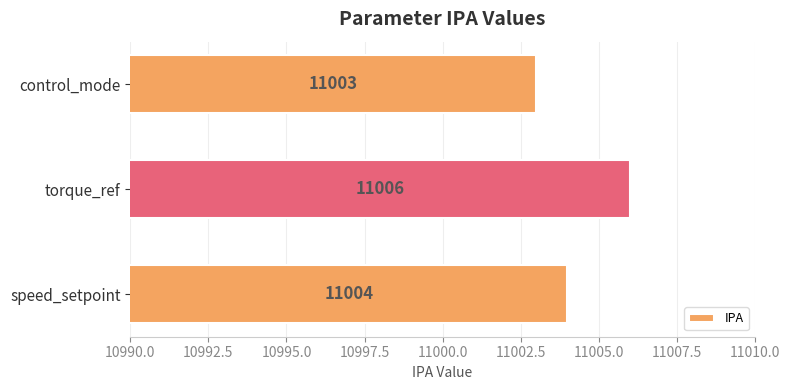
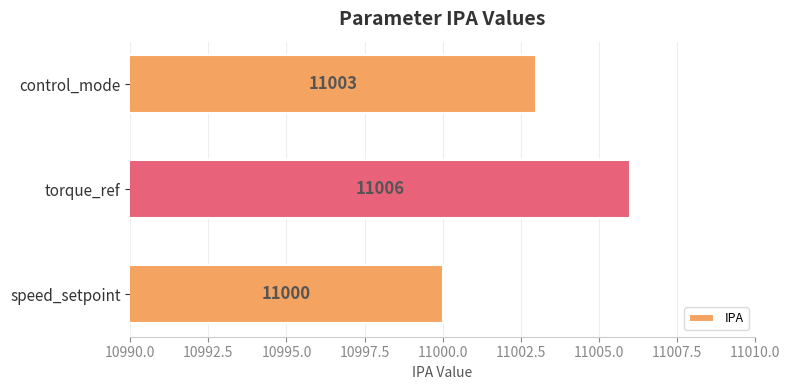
speed_setpoint: 11004 -> 11000
